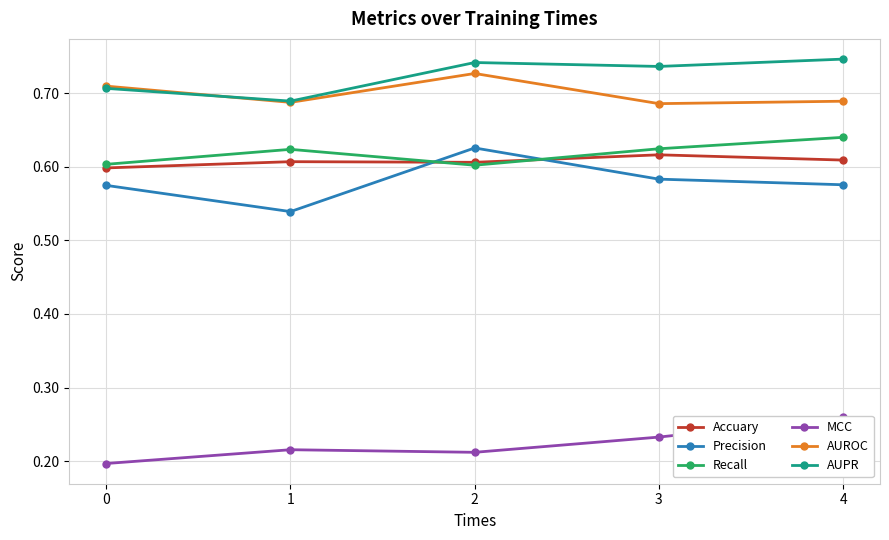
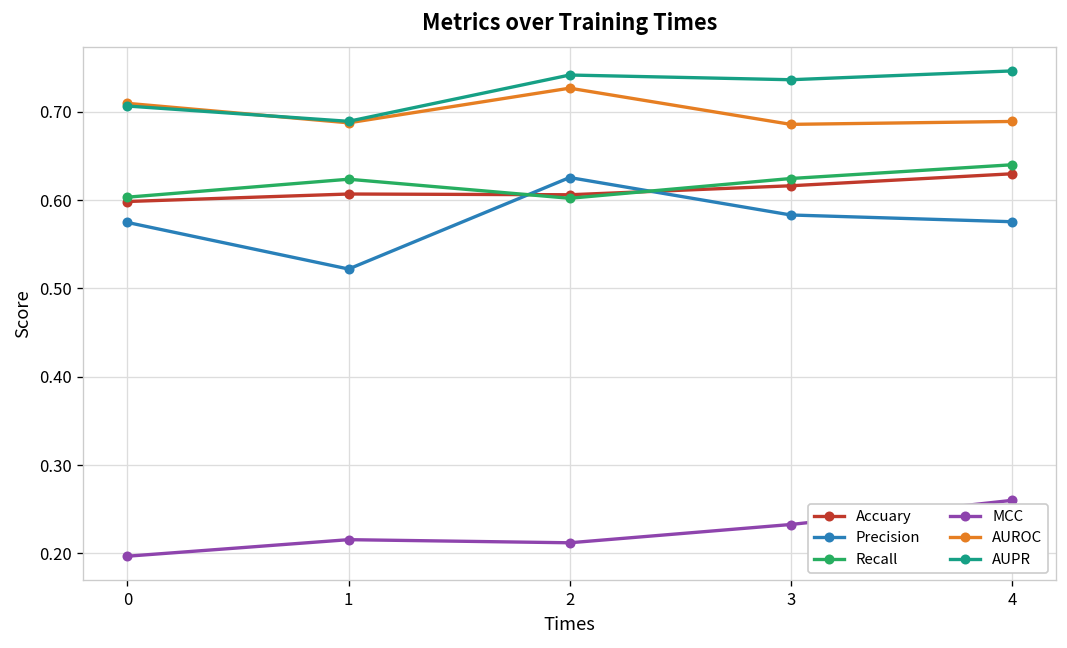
Precision, 1: 0.54 -> 0.52
Accuary, 4: 0.61 -> 0.63
